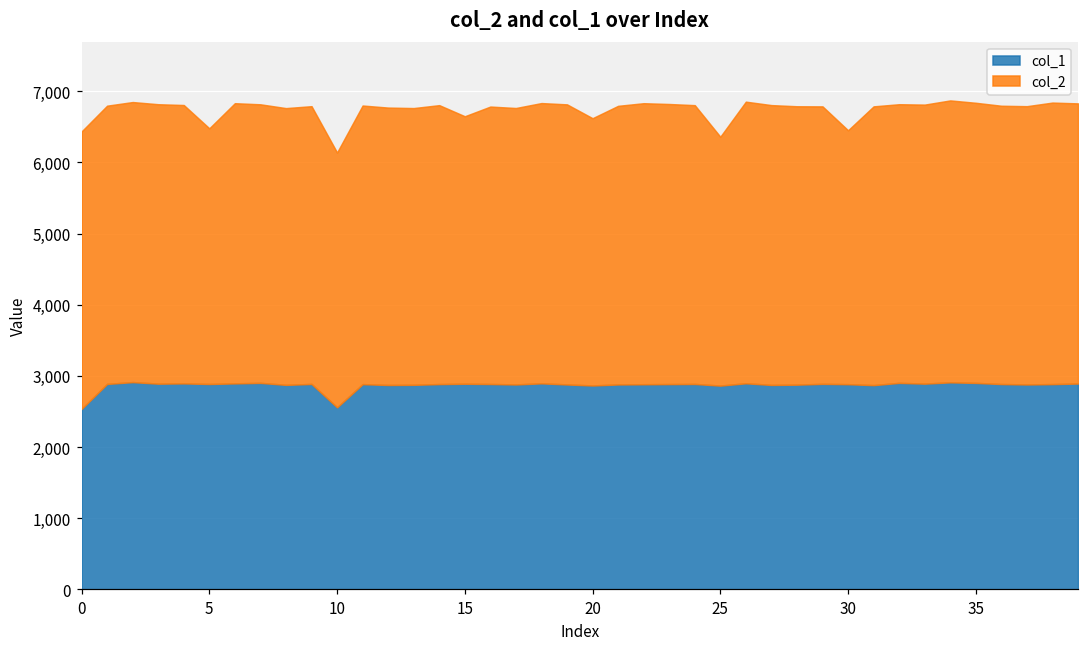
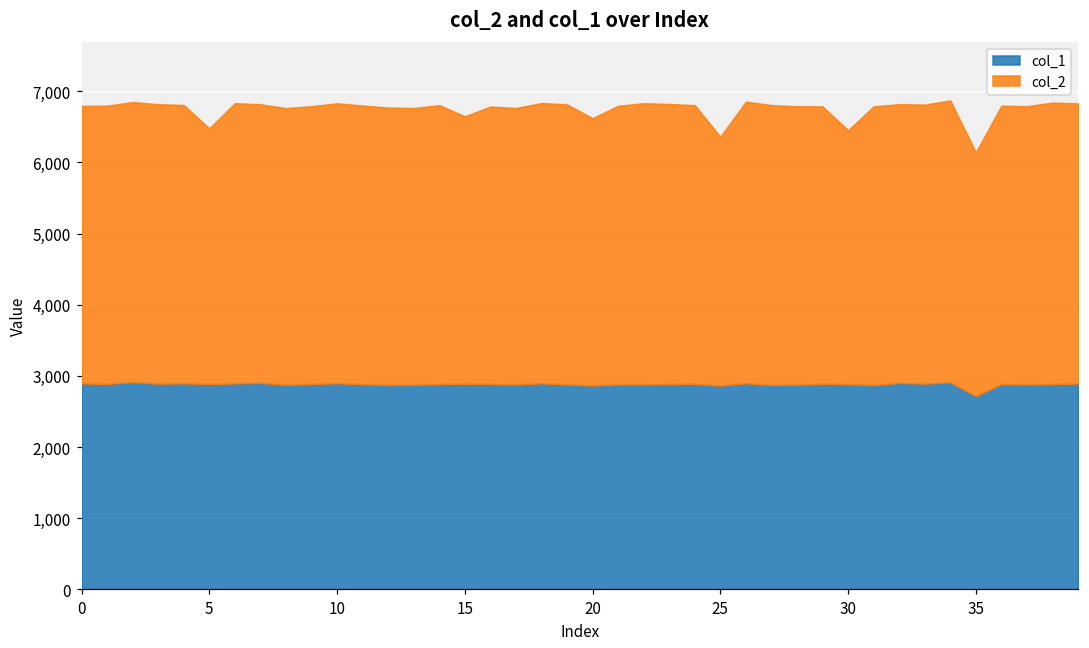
col_1, 0: 2,500 -> 2,900
col_1, 10: 2,600 -> 2,900
col_2, 10: 3,600 -> 3,900
col_1, 35: 2,900 -> 2,700
col_2, 35: 3,900 -> 3,400
